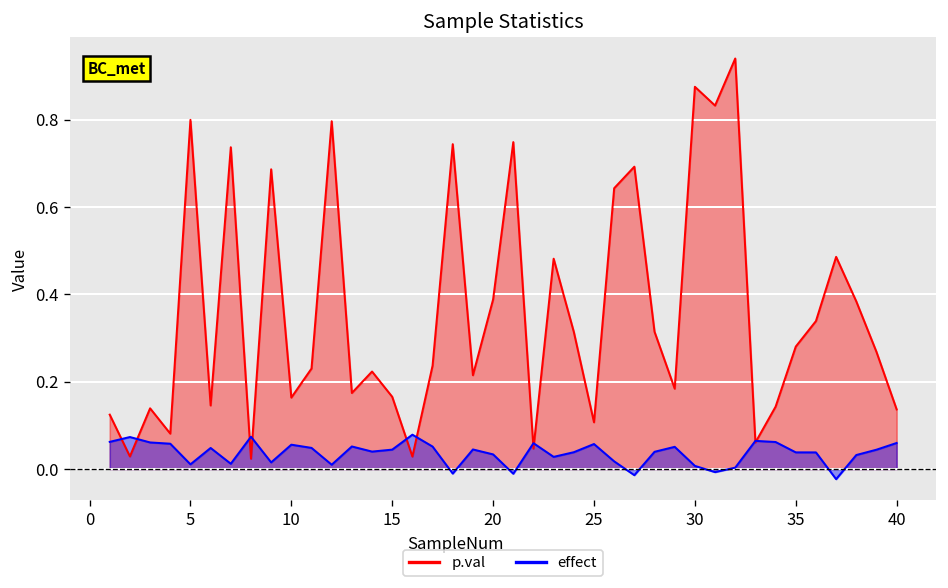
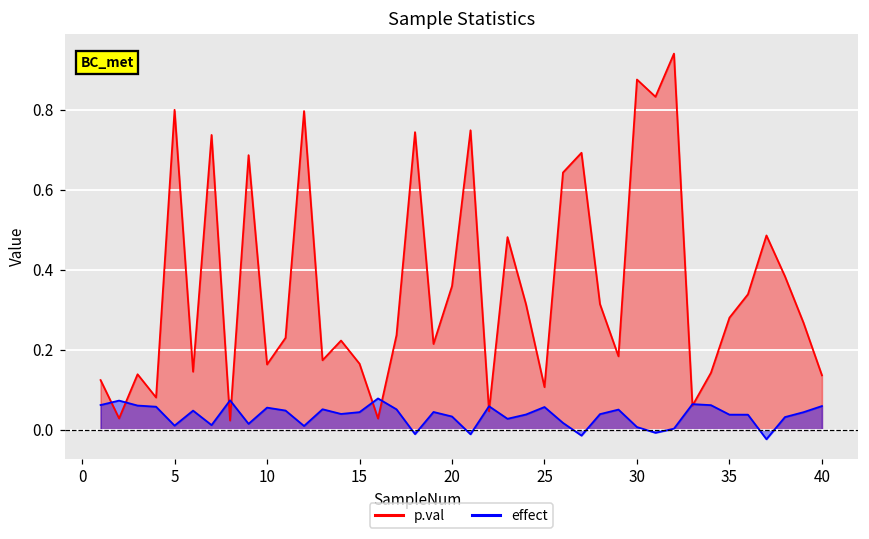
p.val, 20: 0.39 -> 0.36
